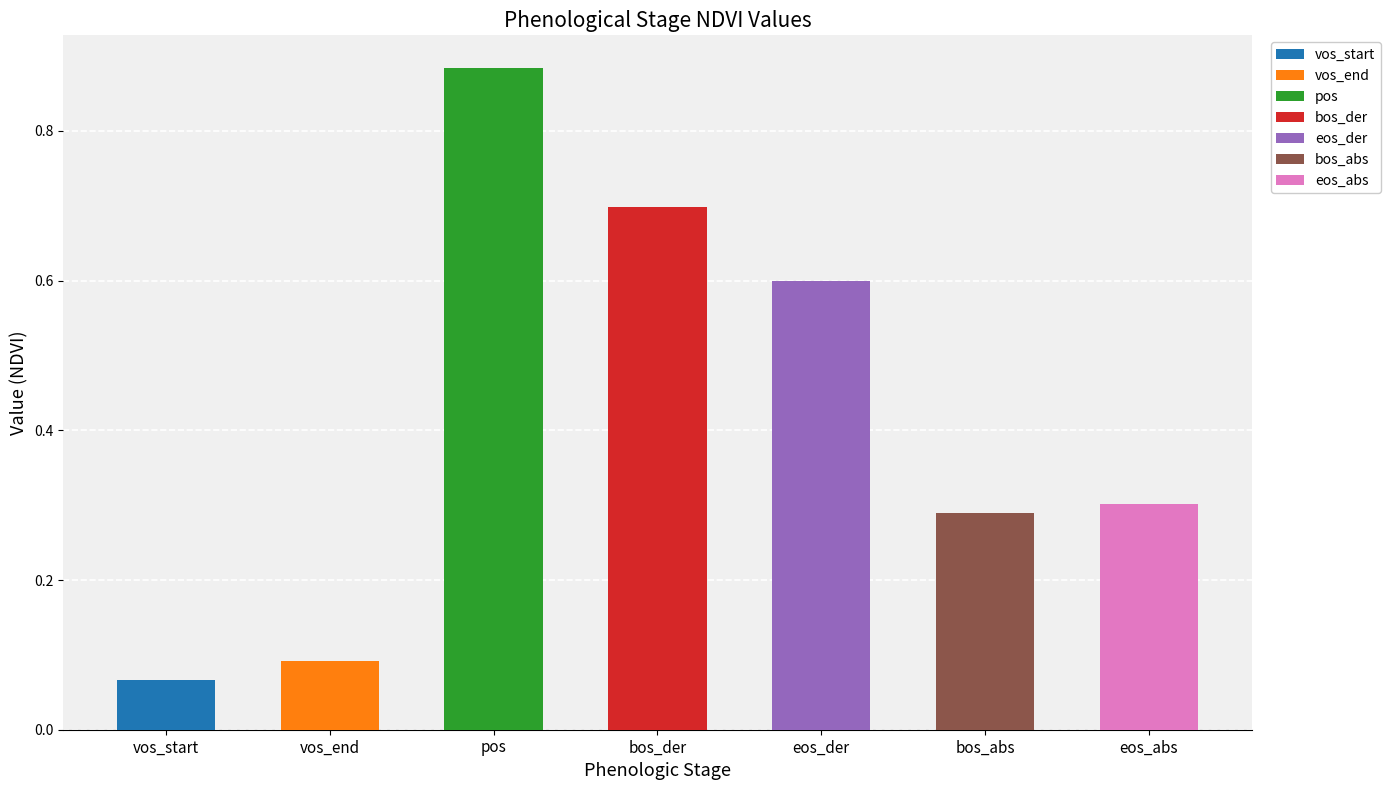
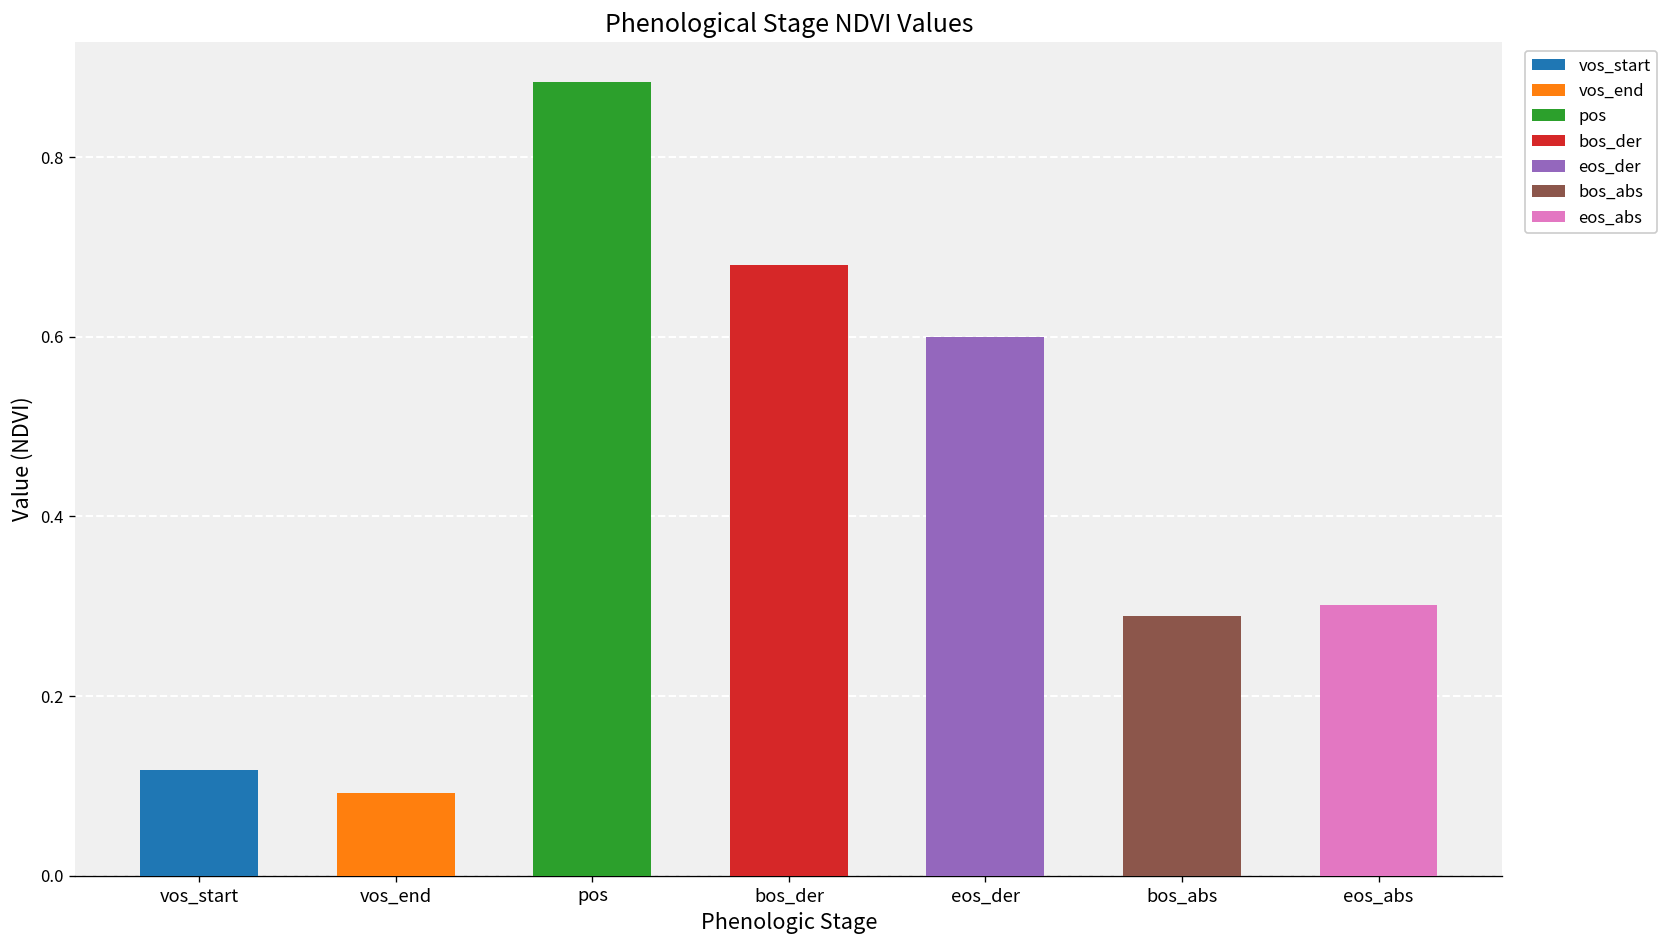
vos_start: 0.07 -> 0.12
bos_der: 0.70 -> 0.68
